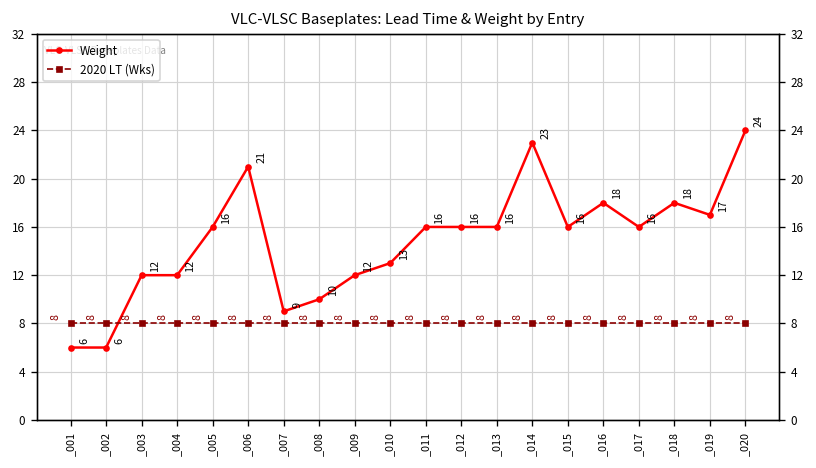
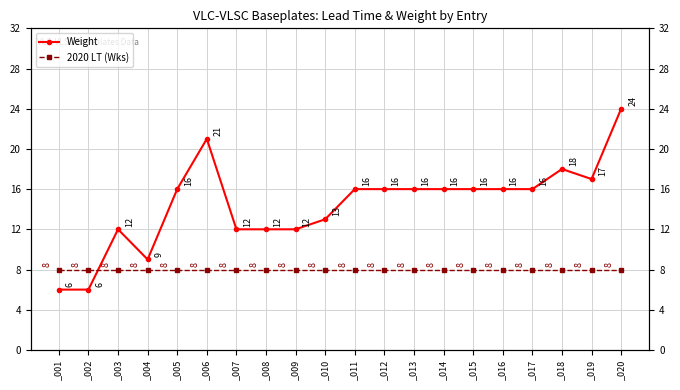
Weight, _004: 12 -> 9
Weight, _007: 9 -> 12
Weight, _008: 10 -> 12
Weight, _014: 23 -> 16
Weight, _016: 18 -> 16
